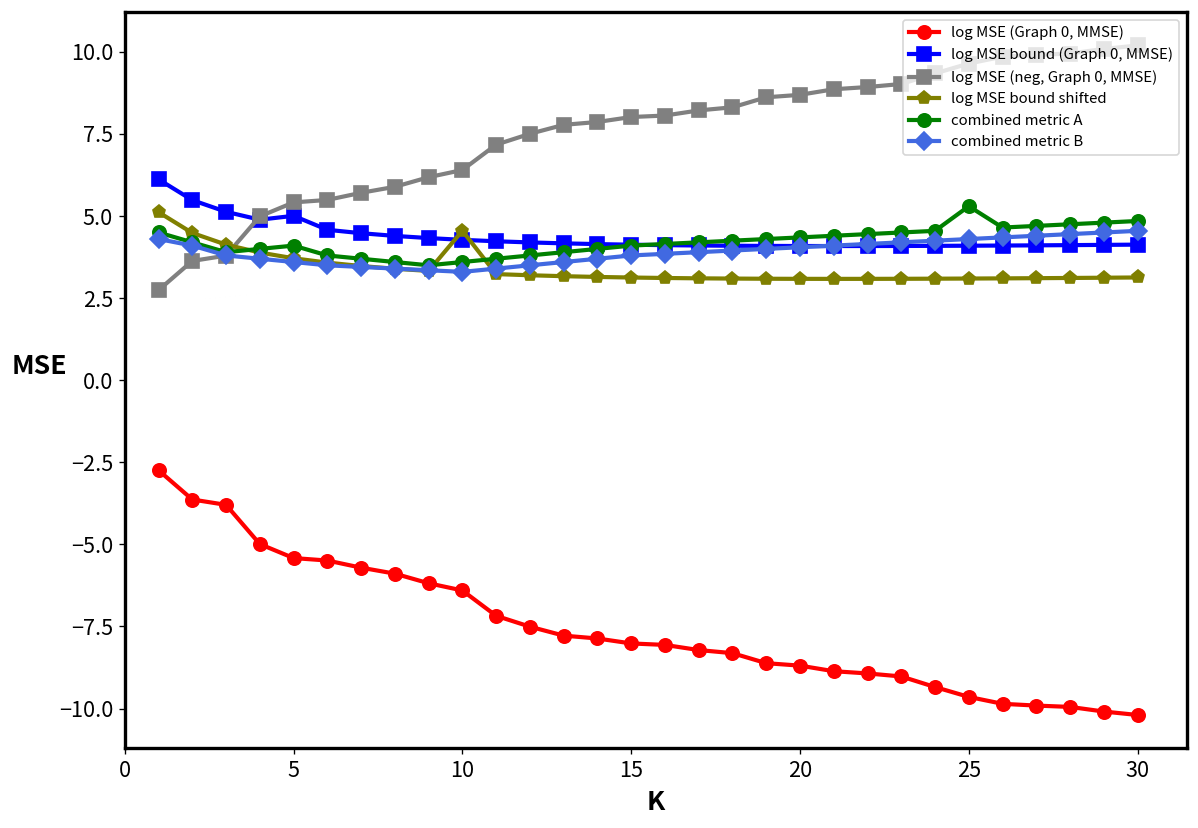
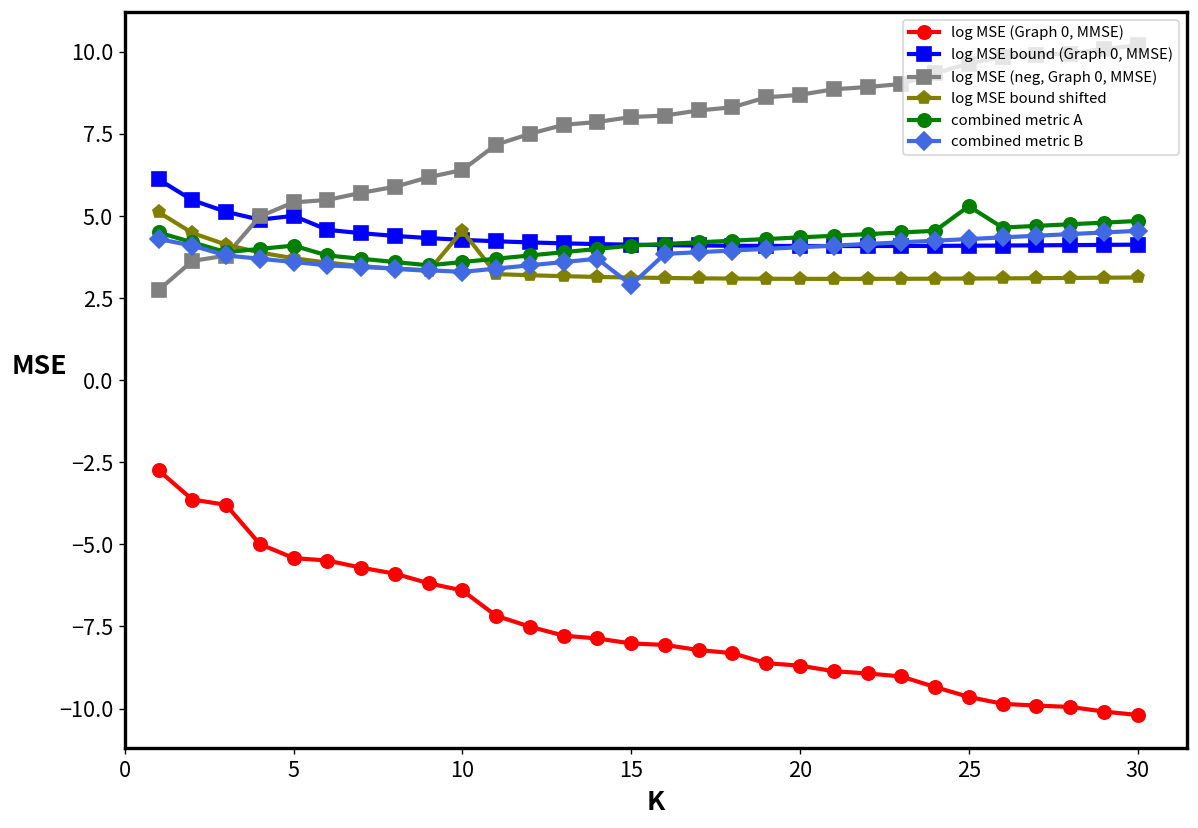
combined metric B, 15: 3.8 -> 2.9
